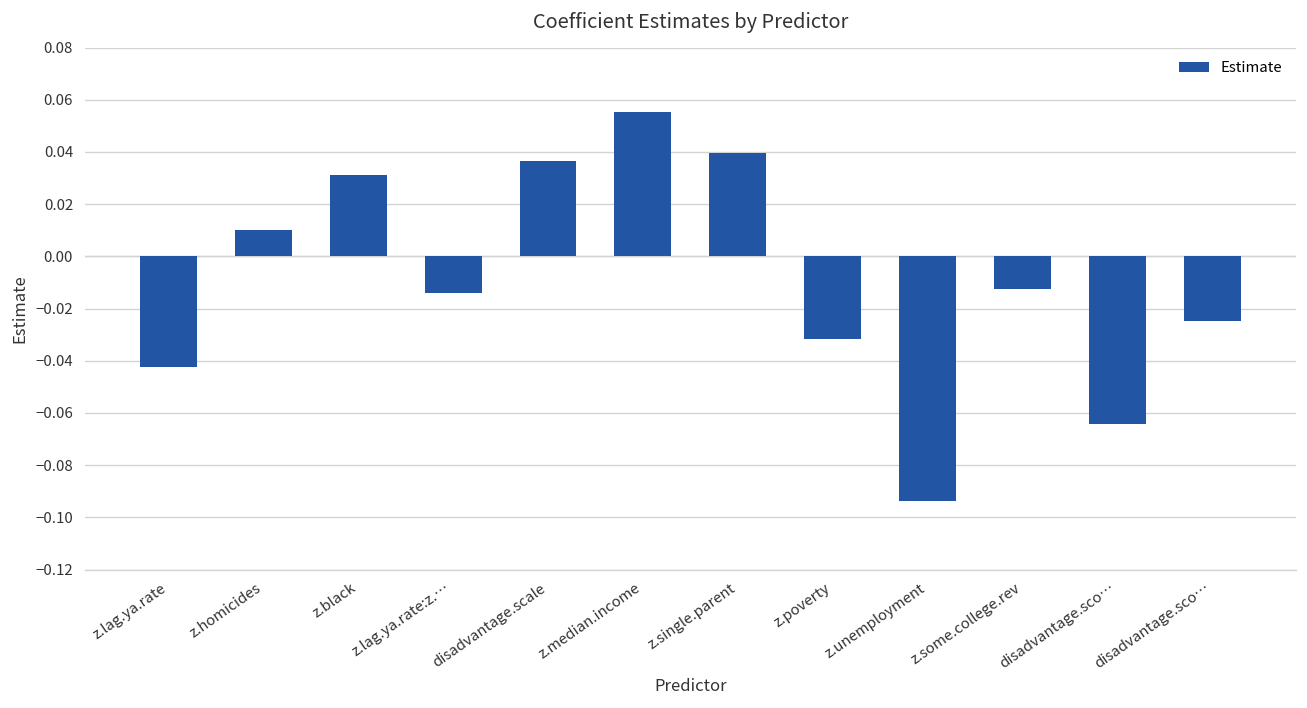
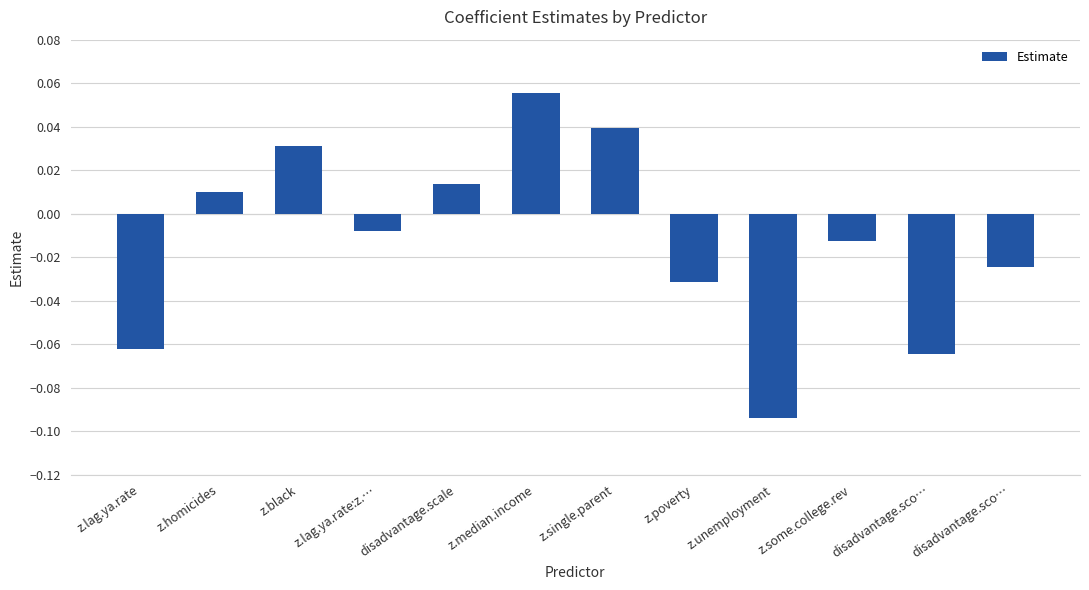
z.lag.ya.rate: -0.043 -> -0.062
z.lag.ya.rate:z.…: -0.014 -> -0.008
disadvantage.scale: 0.036 -> 0.014
